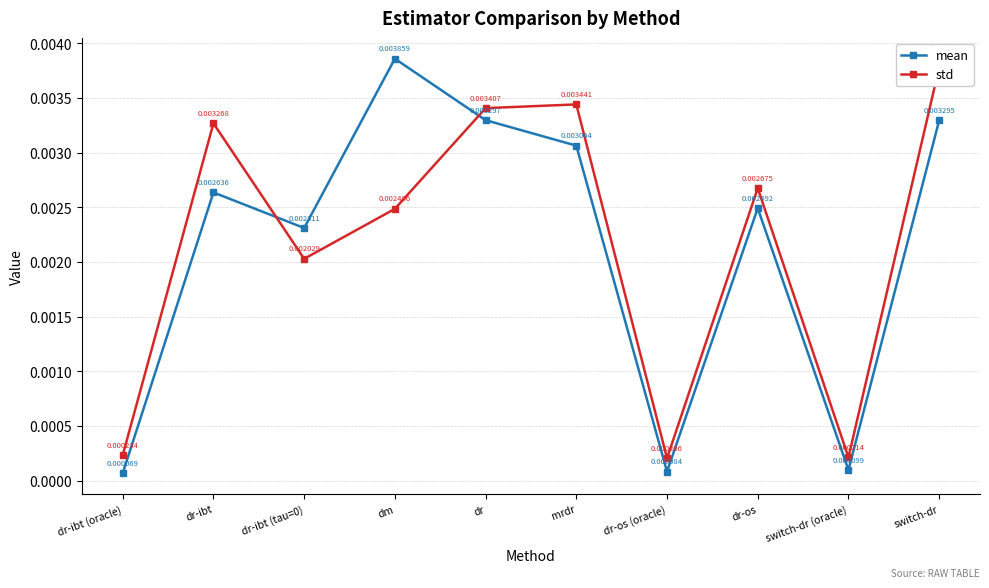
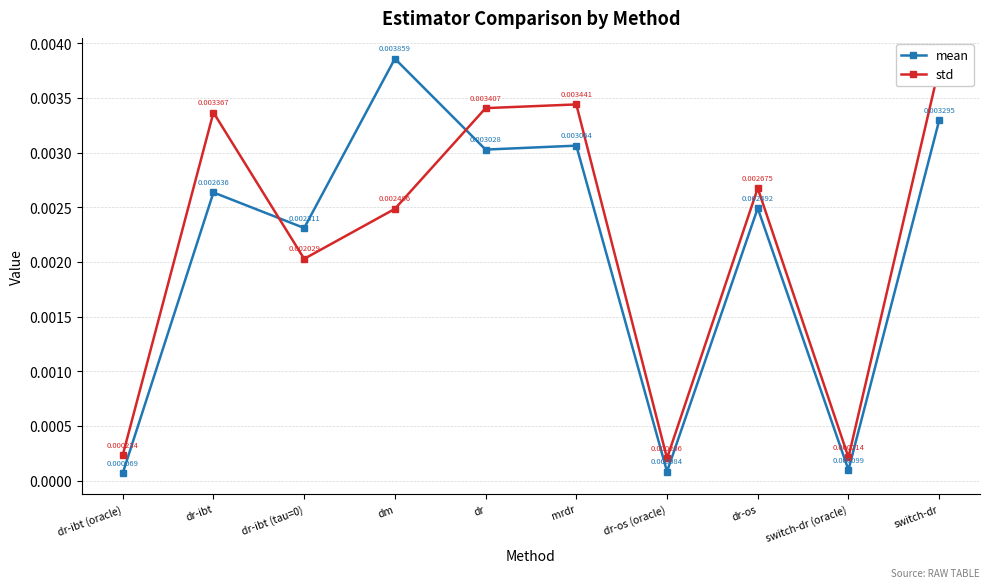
std, dr-ibt: 0.003268 -> 0.003367
mean, dr: 0.003297 -> 0.003028
